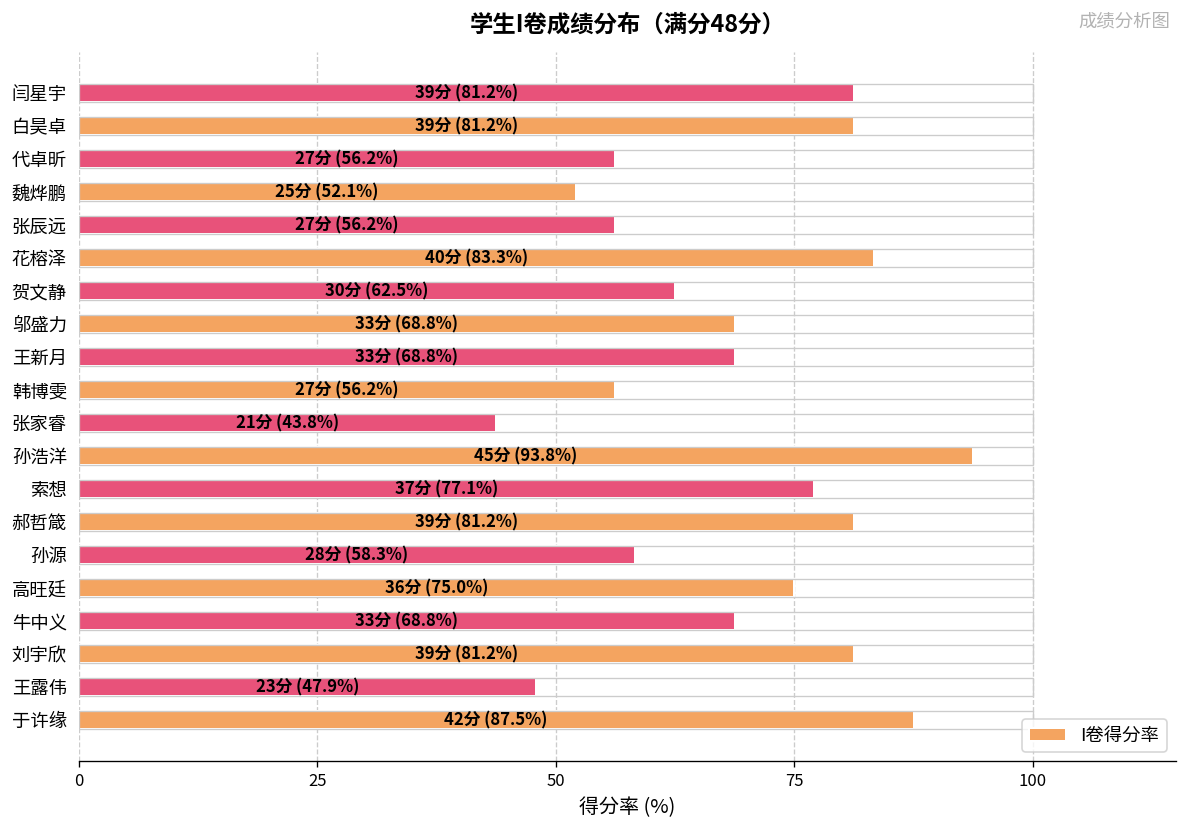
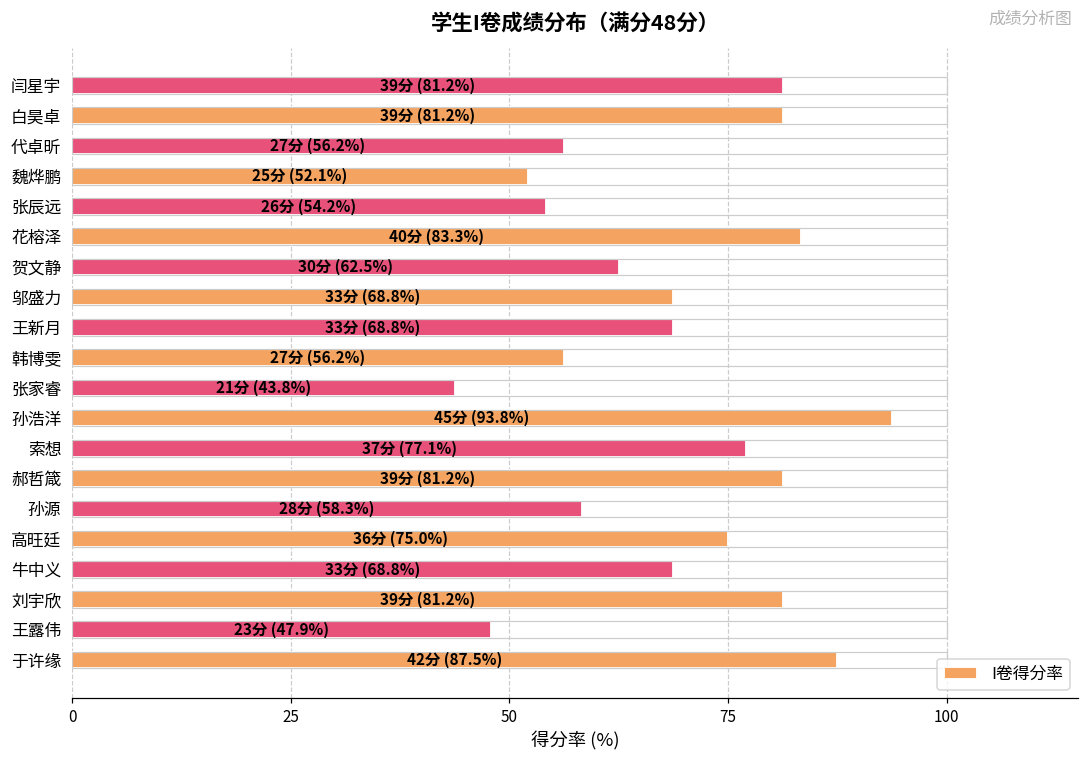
张辰远: 27分 (56.2%) -> 26分 (54.2%)
